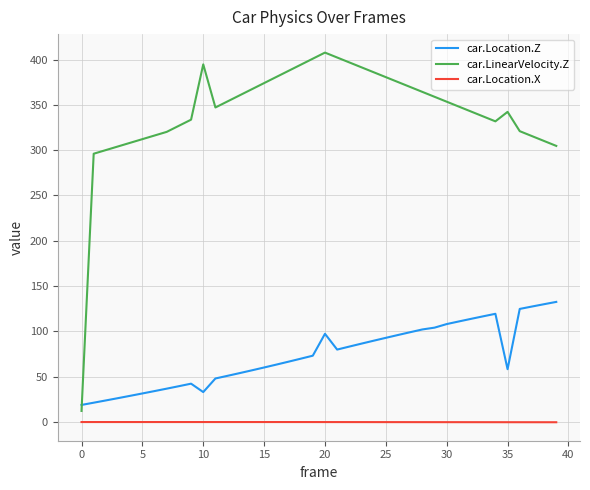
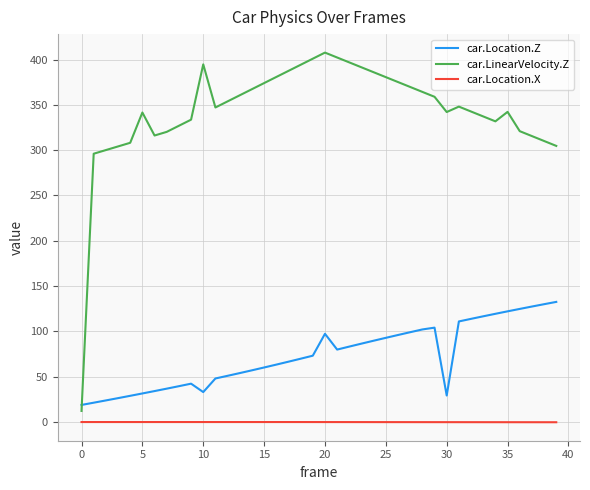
car.LinearVelocity.Z, 5: 310 -> 340
car.Location.Z, 30: 110 -> 30
car.LinearVelocity.Z, 30: 350 -> 340
car.Location.Z, 35: 60 -> 120
